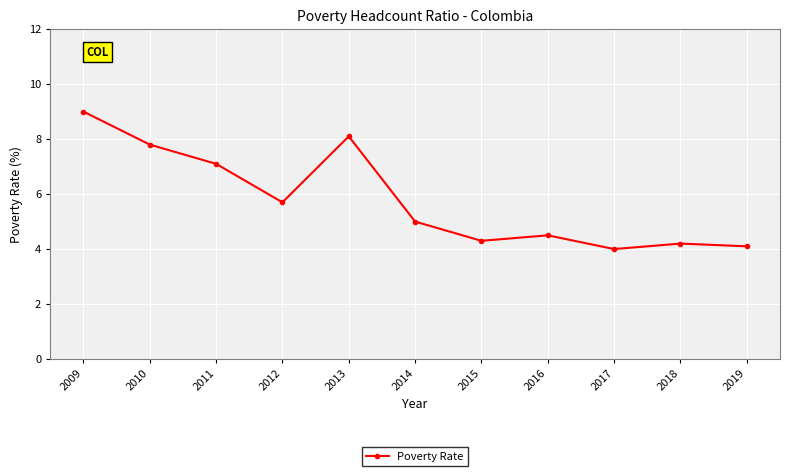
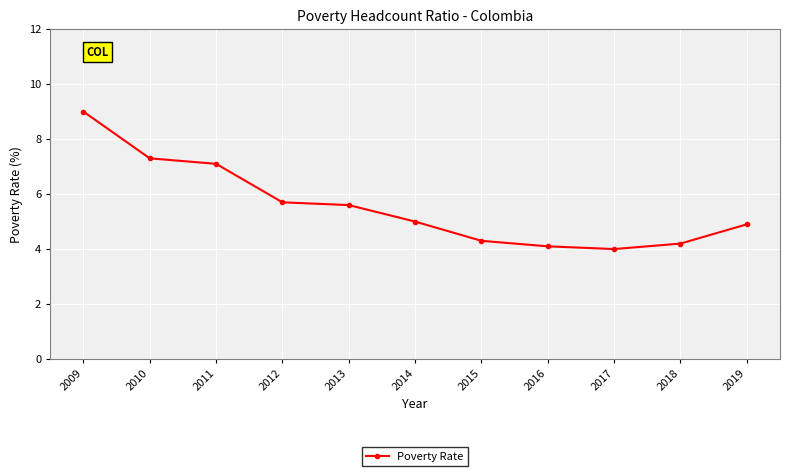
2010: 7.8 -> 7.3
2013: 8.1 -> 5.6
2016: 4.5 -> 4.1
2019: 4.1 -> 4.9
